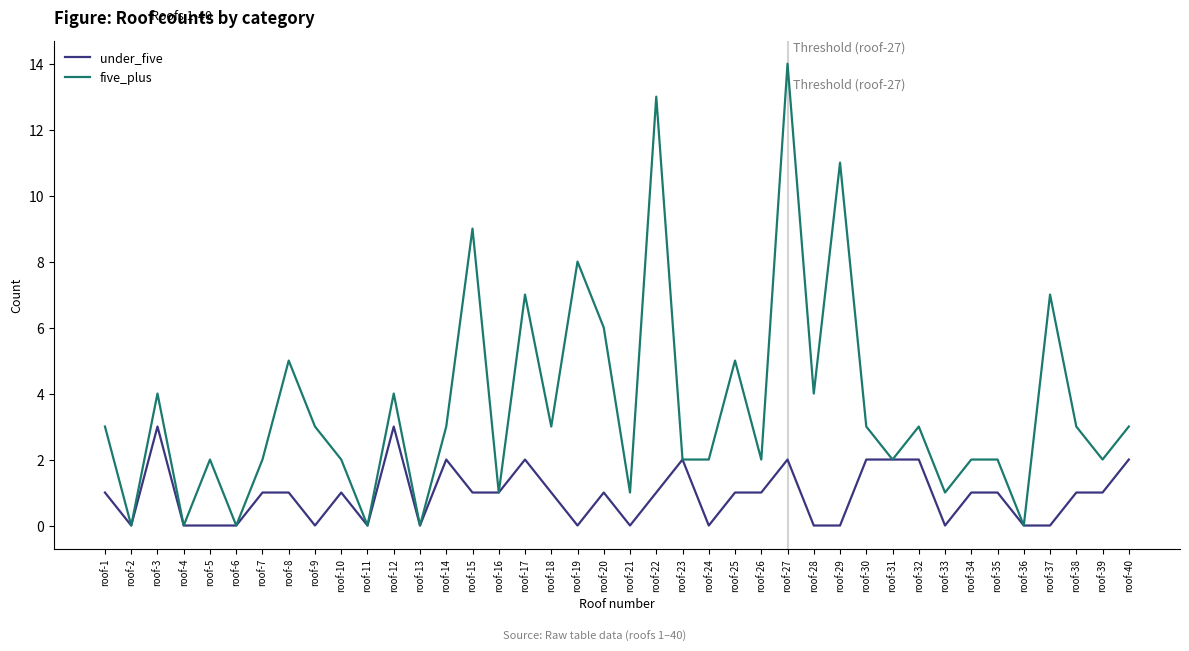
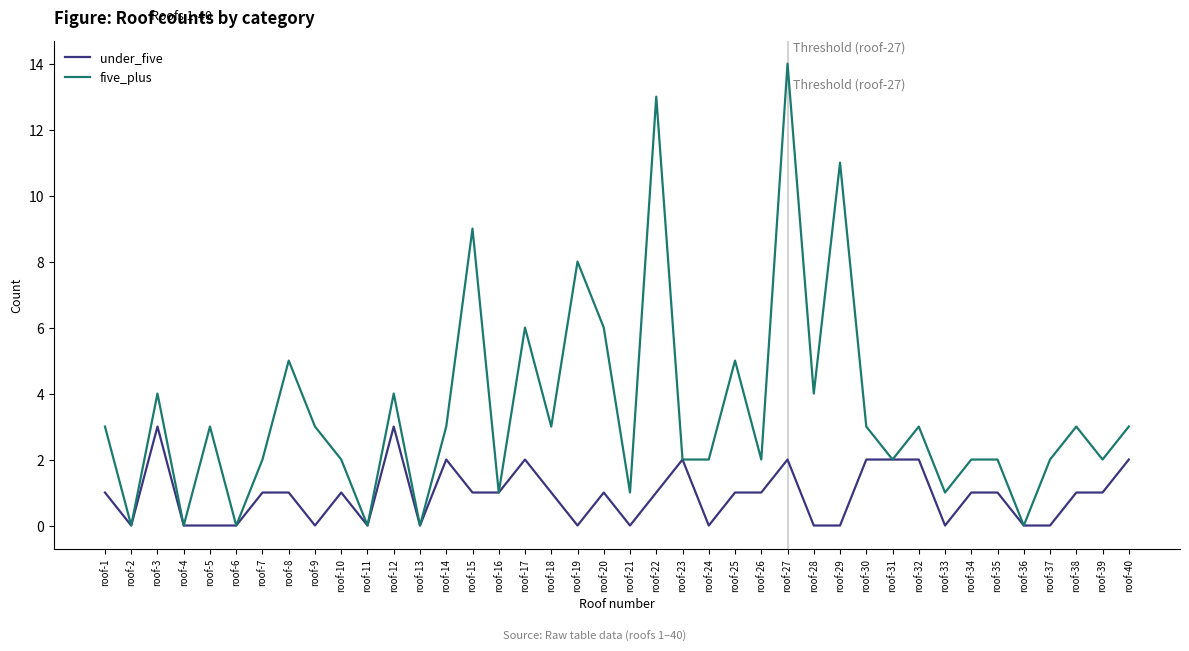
five_plus, roof-5: 2 -> 3
five_plus, roof-17: 7 -> 6
five_plus, roof-37: 7 -> 2
